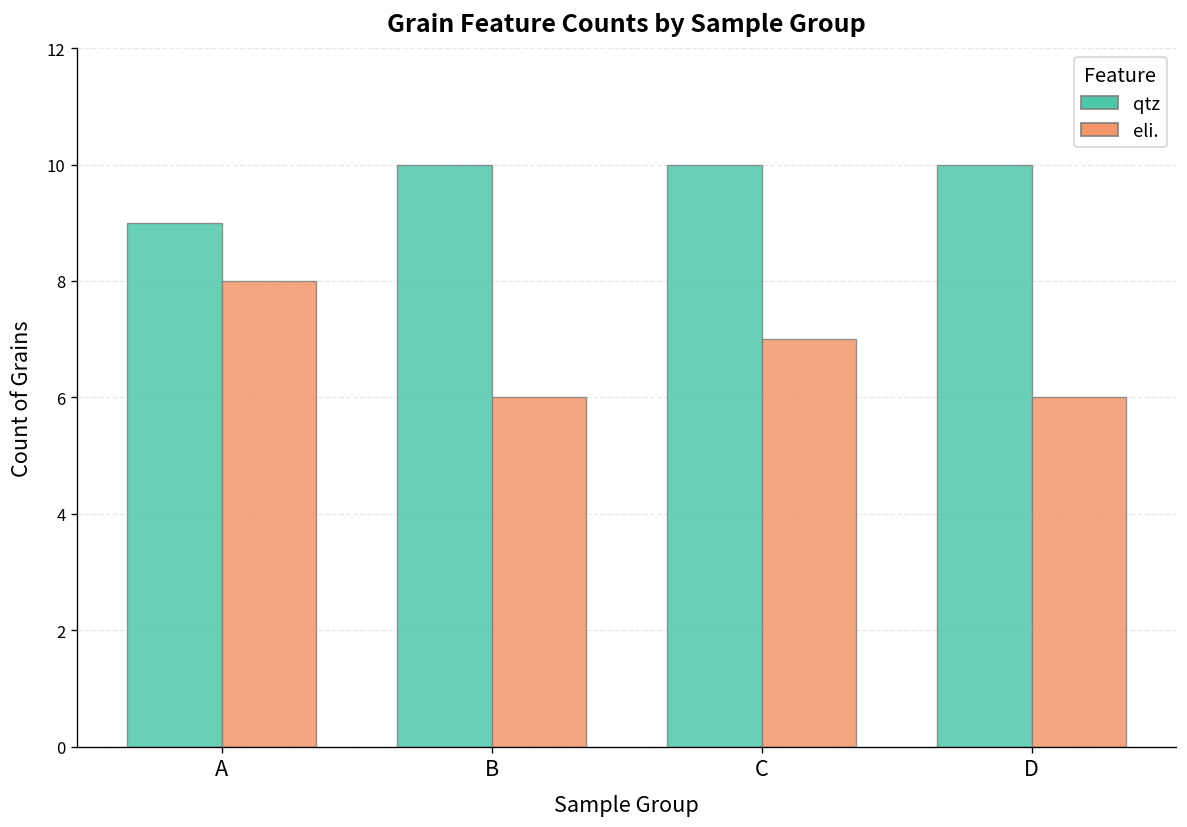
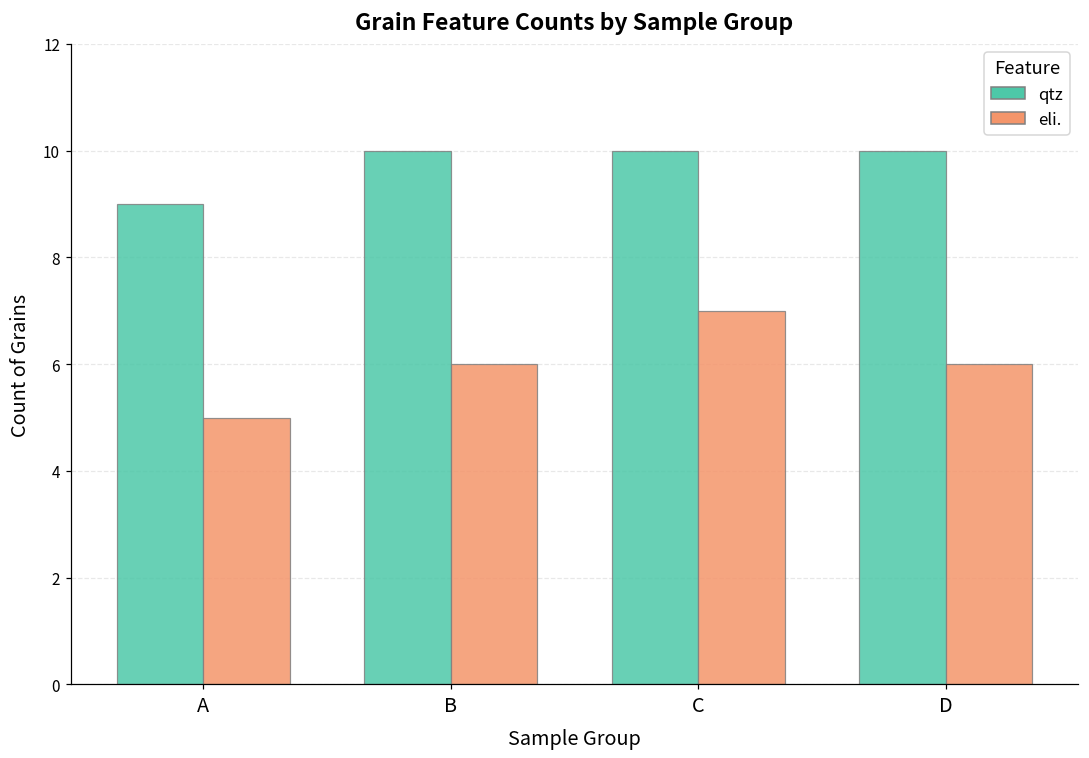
eli., A: 8 -> 5
